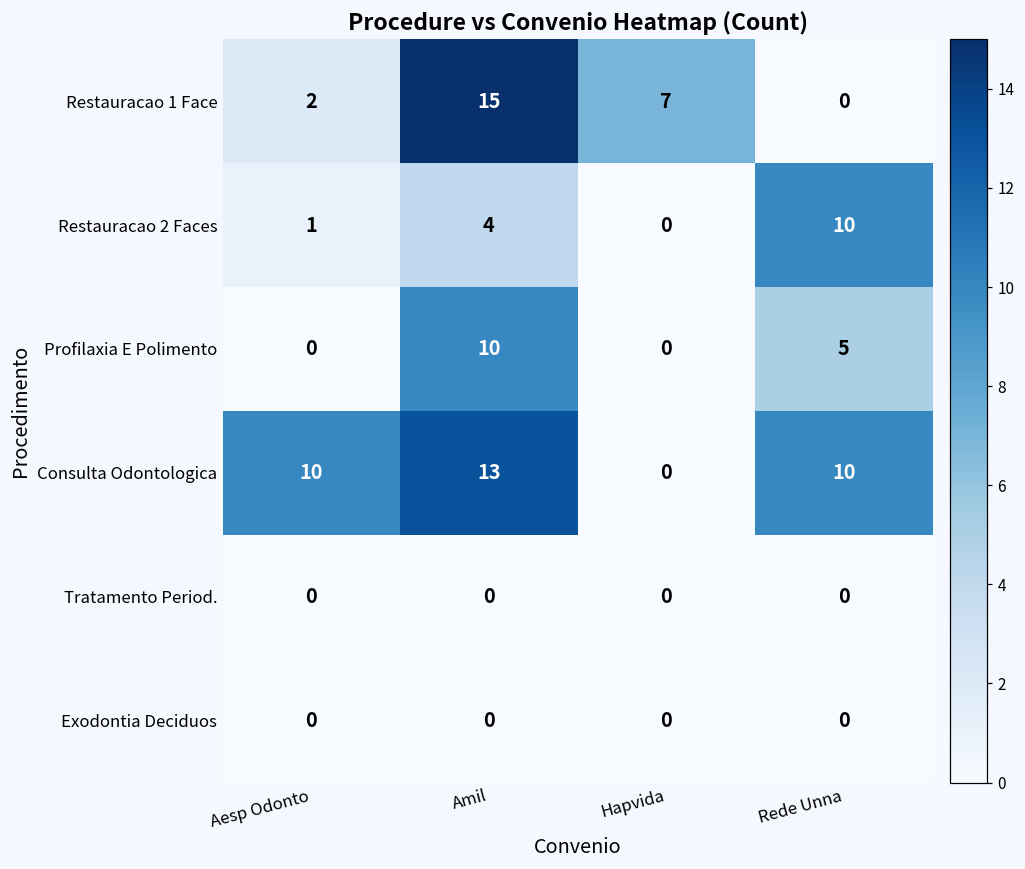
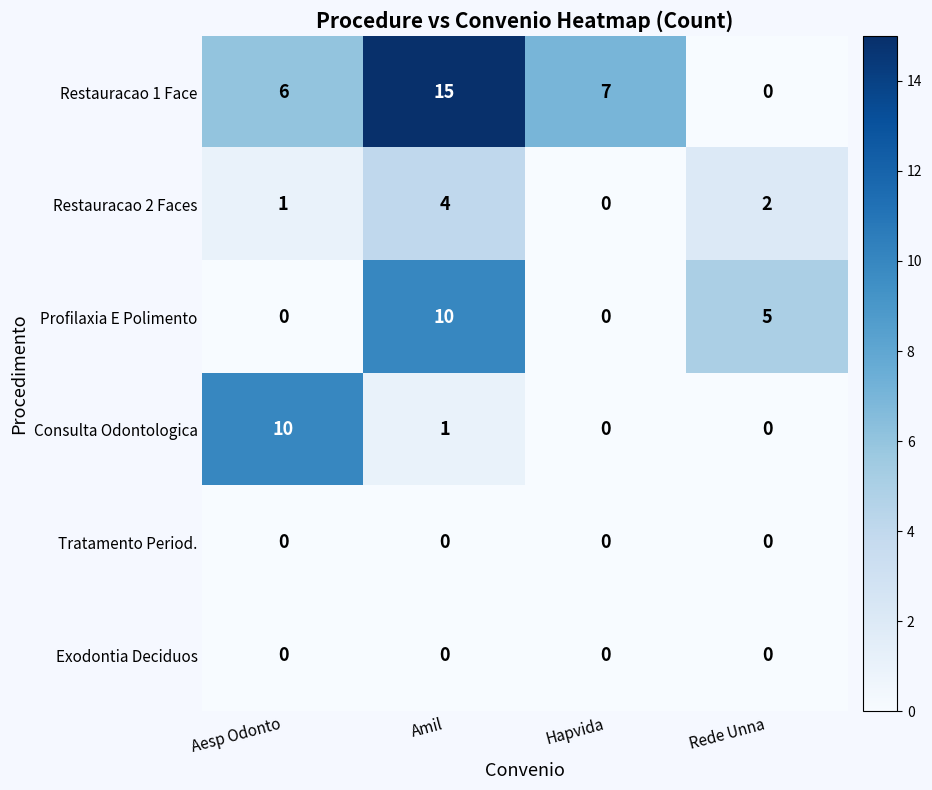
Restauracao 1 Face, Aesp Odonto: 2 -> 6
Restauracao 2 Faces, Rede Unna: 10 -> 2
Consulta Odontologica, Amil: 13 -> 1
Consulta Odontologica, Rede Unna: 10 -> 0
